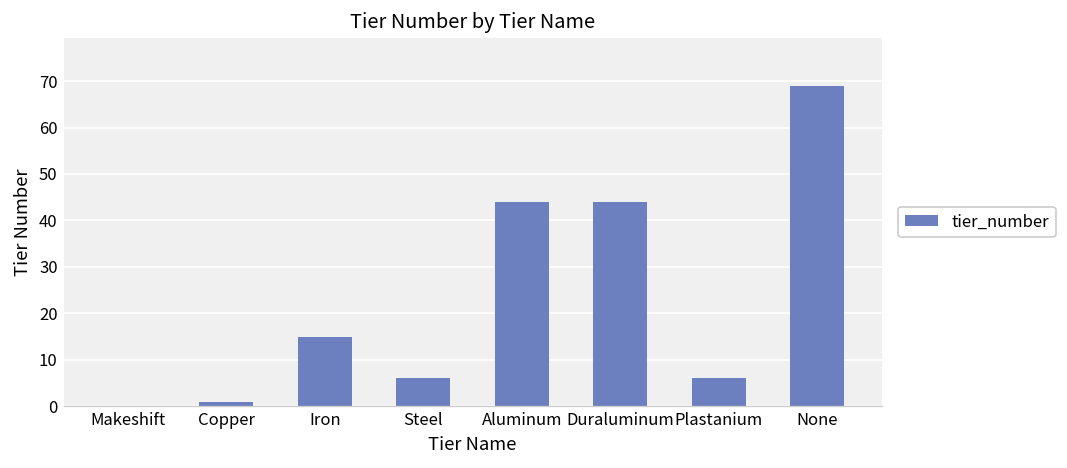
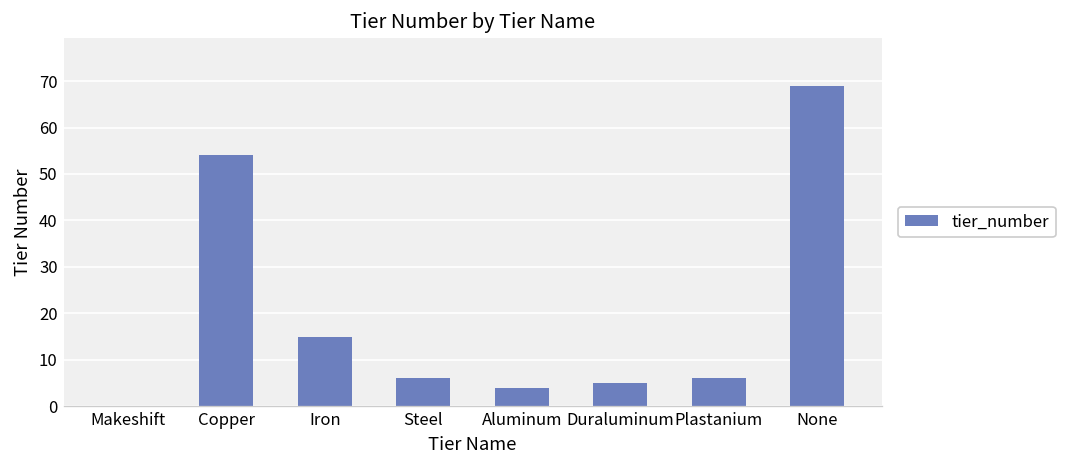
Copper: 1 -> 54
Aluminum: 44 -> 4
Duraluminum: 44 -> 5
